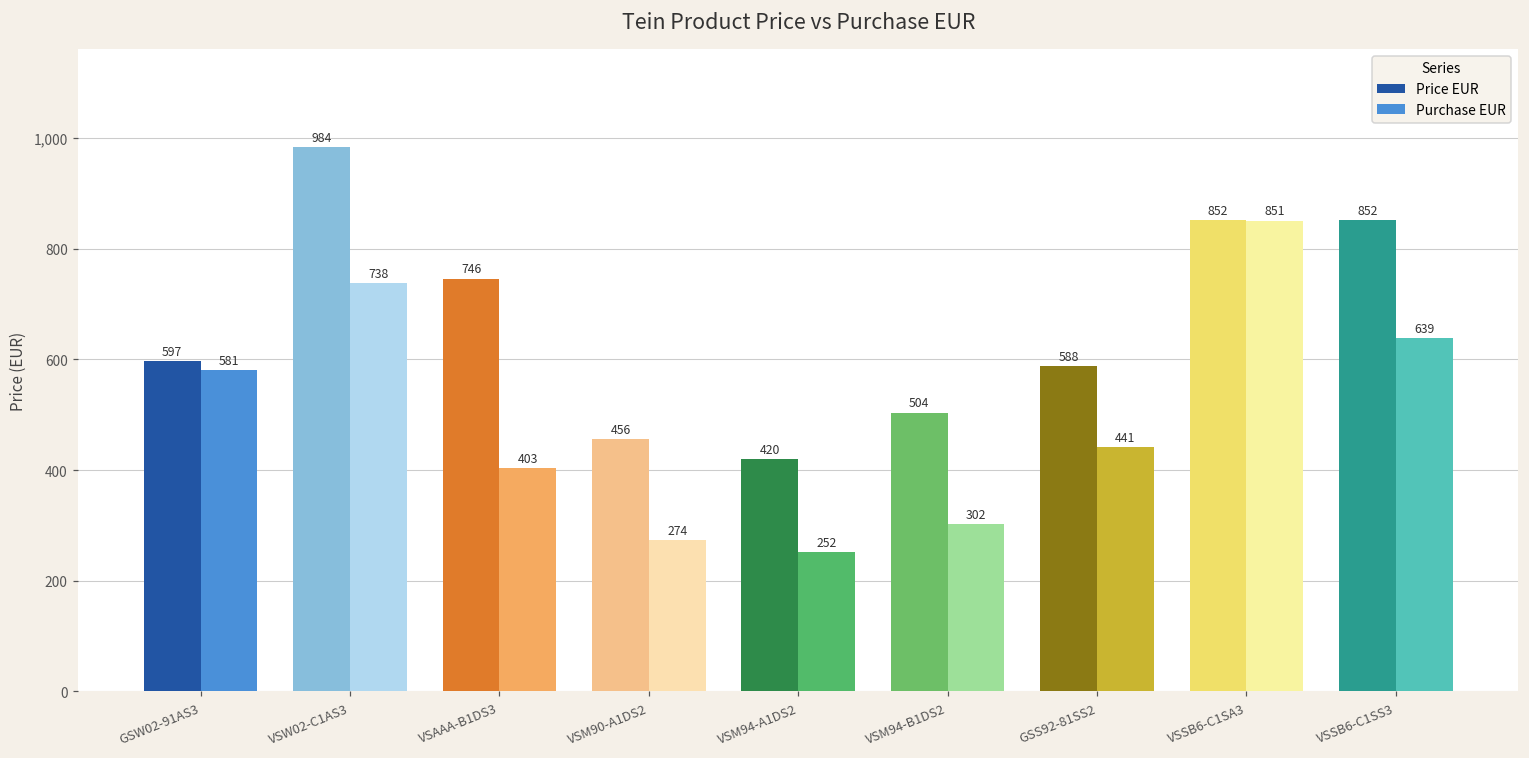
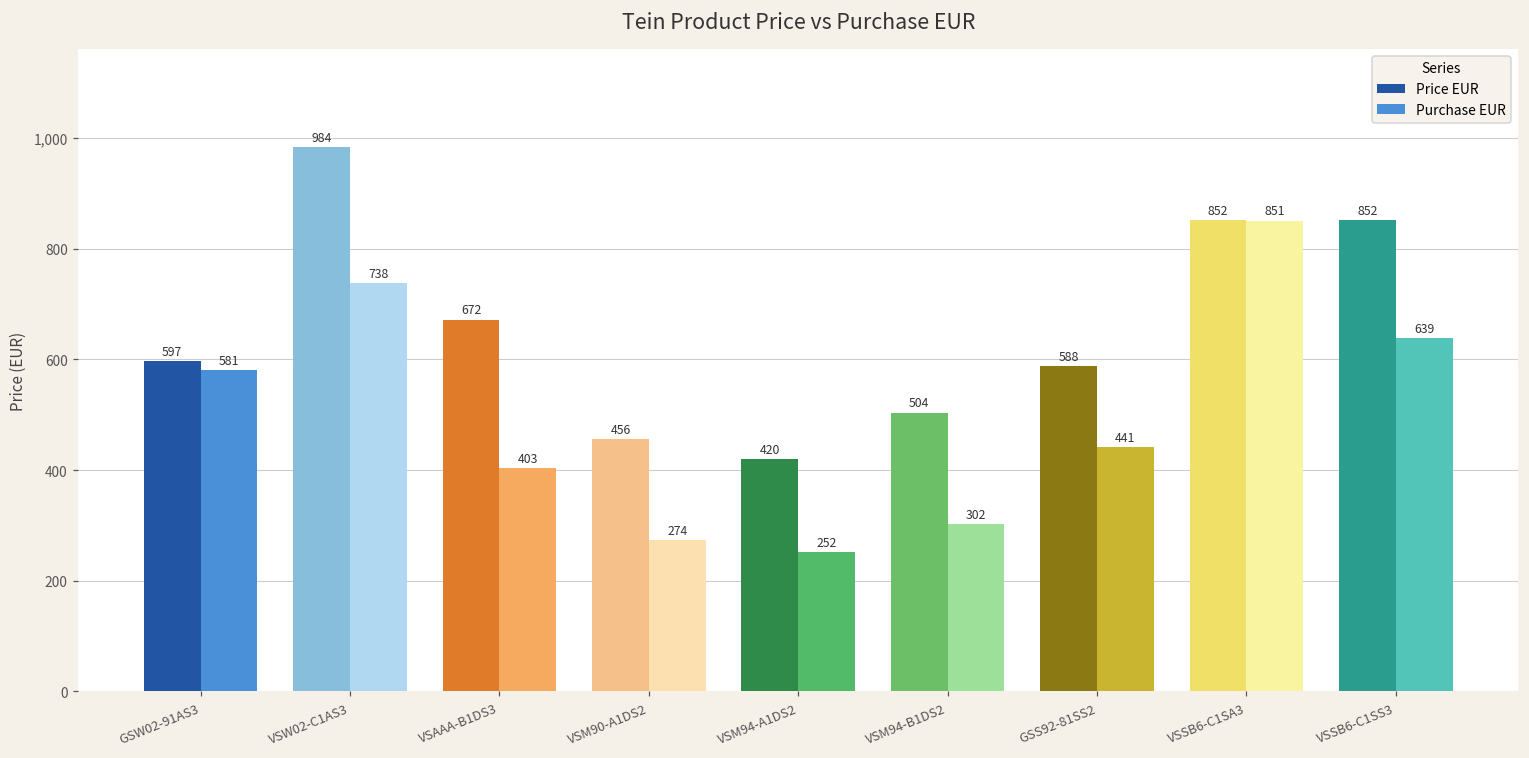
Price EUR, VSAAA-B1DS3: 746 -> 672
